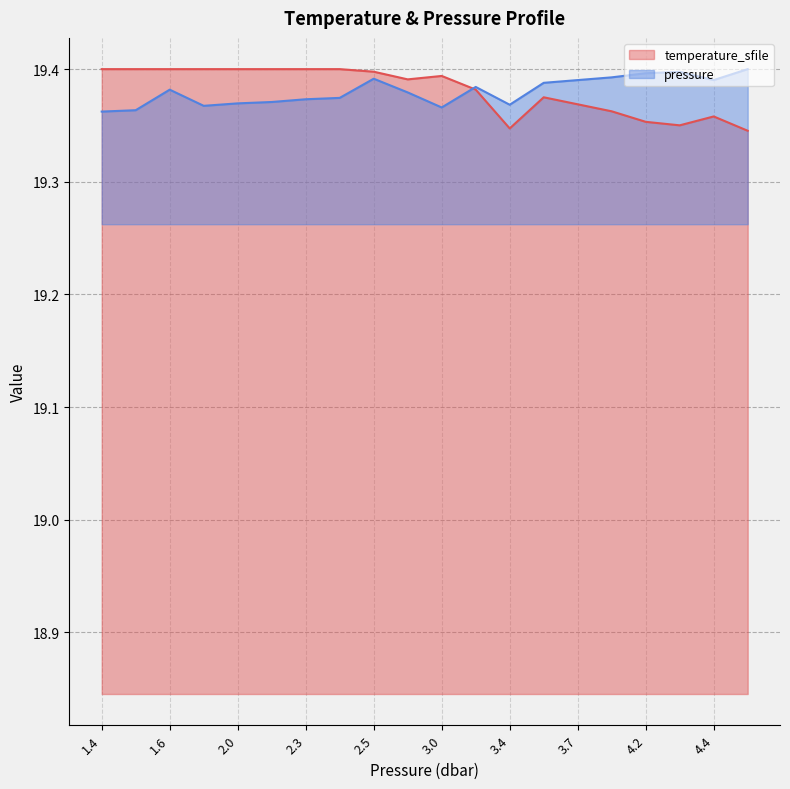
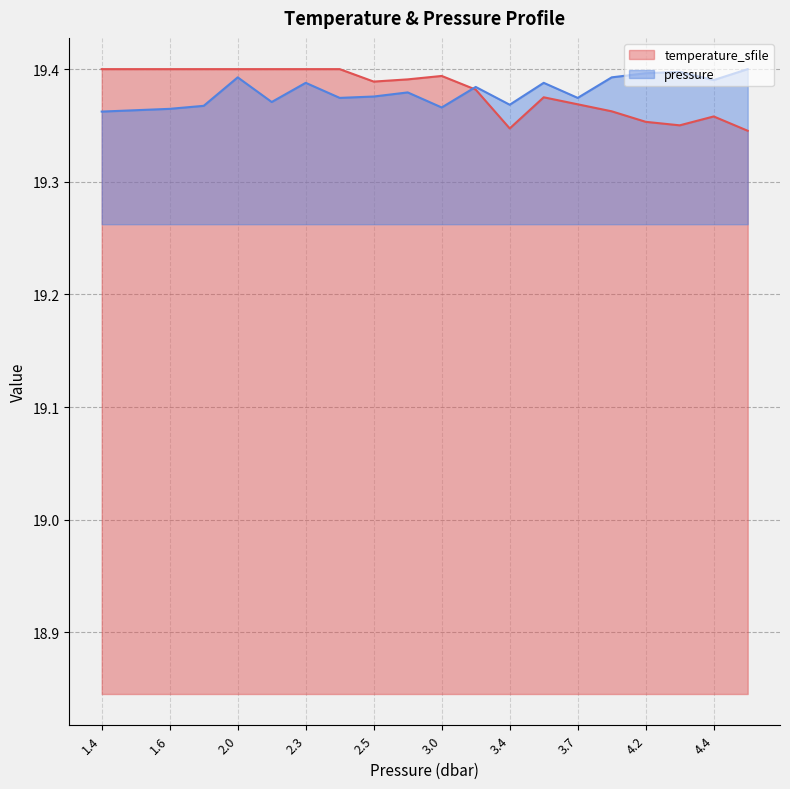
pressure, 1.6: 19.382 -> 19.365
pressure, 2.0: 19.370 -> 19.393
pressure, 2.3: 19.373 -> 19.388
temperature_sfile, 2.5: 19.398 -> 19.389
pressure, 2.5: 19.391 -> 19.376
pressure, 3.7: 19.390 -> 19.374
